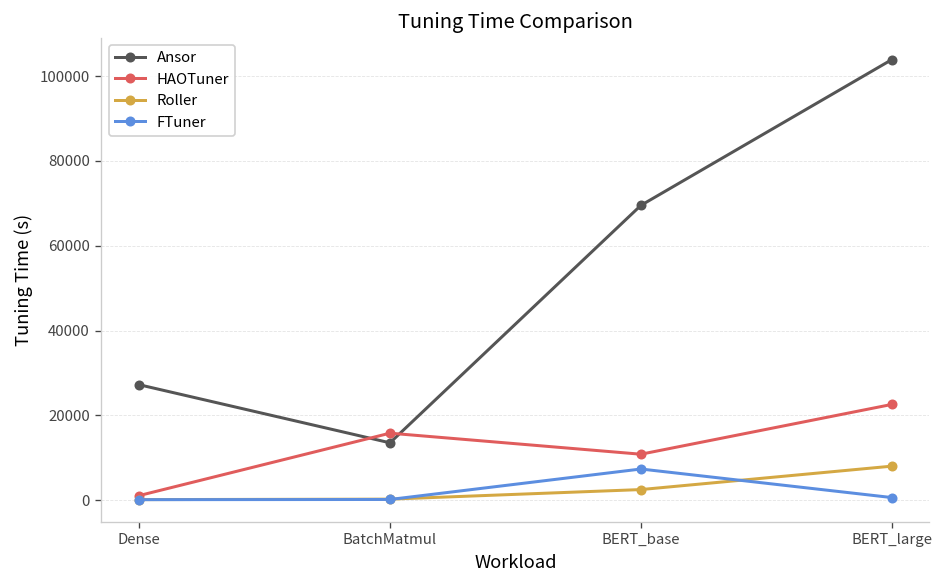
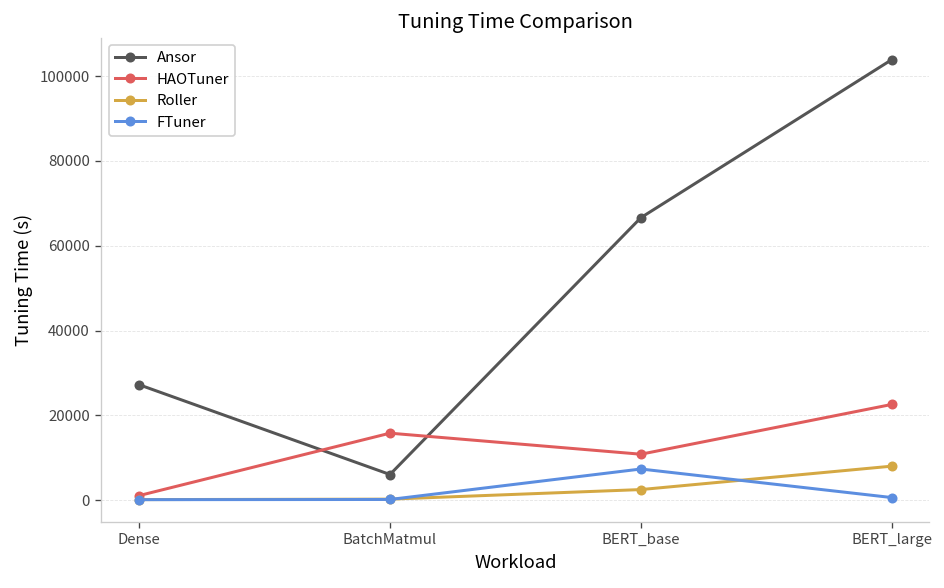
Ansor, BatchMatmul: 14000 -> 6000
Ansor, BERT_base: 70000 -> 67000
